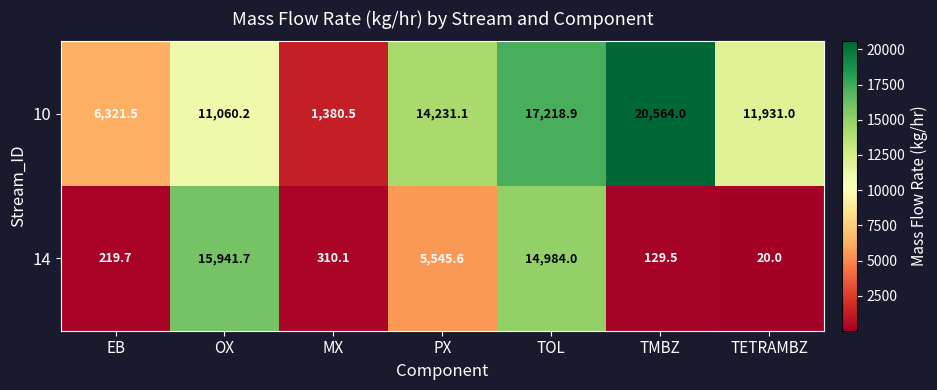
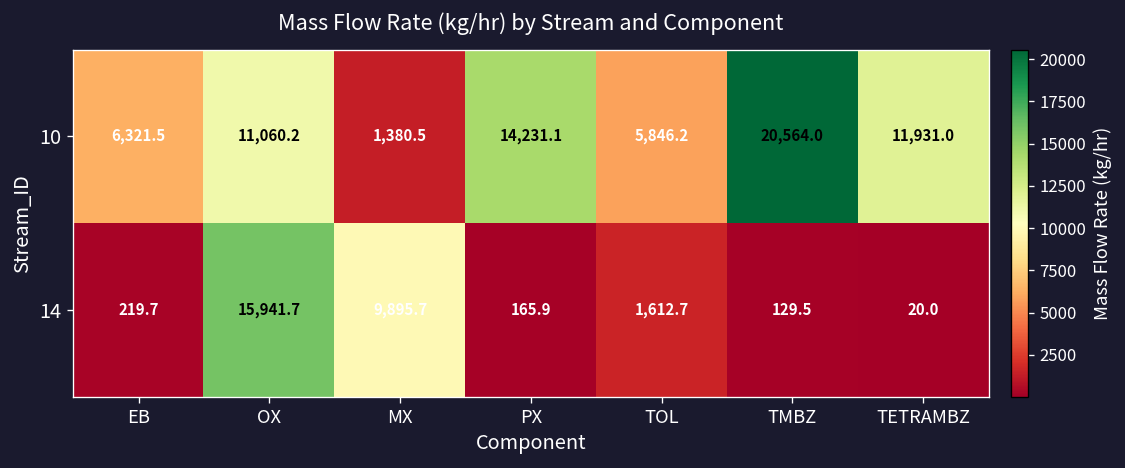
10, TOL: 17,218.9 -> 5,846.2
14, MX: 310.1 -> 9,895.7
14, PX: 5,545.6 -> 165.9
14, TOL: 14,984.0 -> 1,612.7
